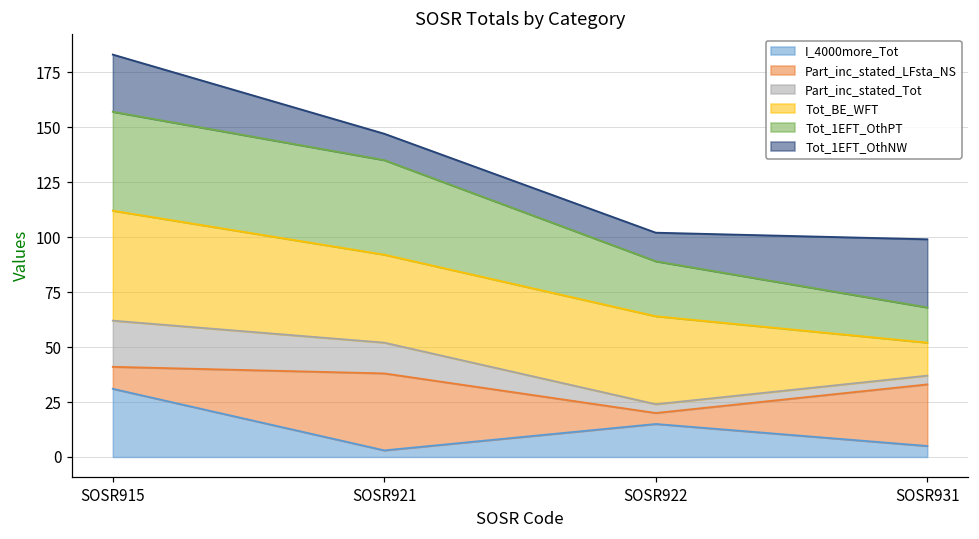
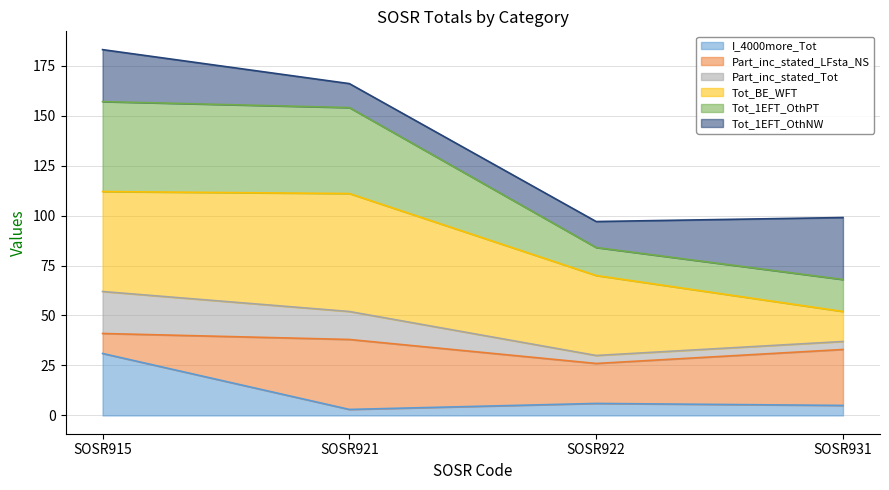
Tot_BE_WFT, SOSR921: 40 -> 59
I_4000more_Tot, SOSR922: 15 -> 6
Part_inc_stated_LFsta_NS, SOSR922: 5 -> 20
Tot_1EFT_OthPT, SOSR922: 25 -> 14
